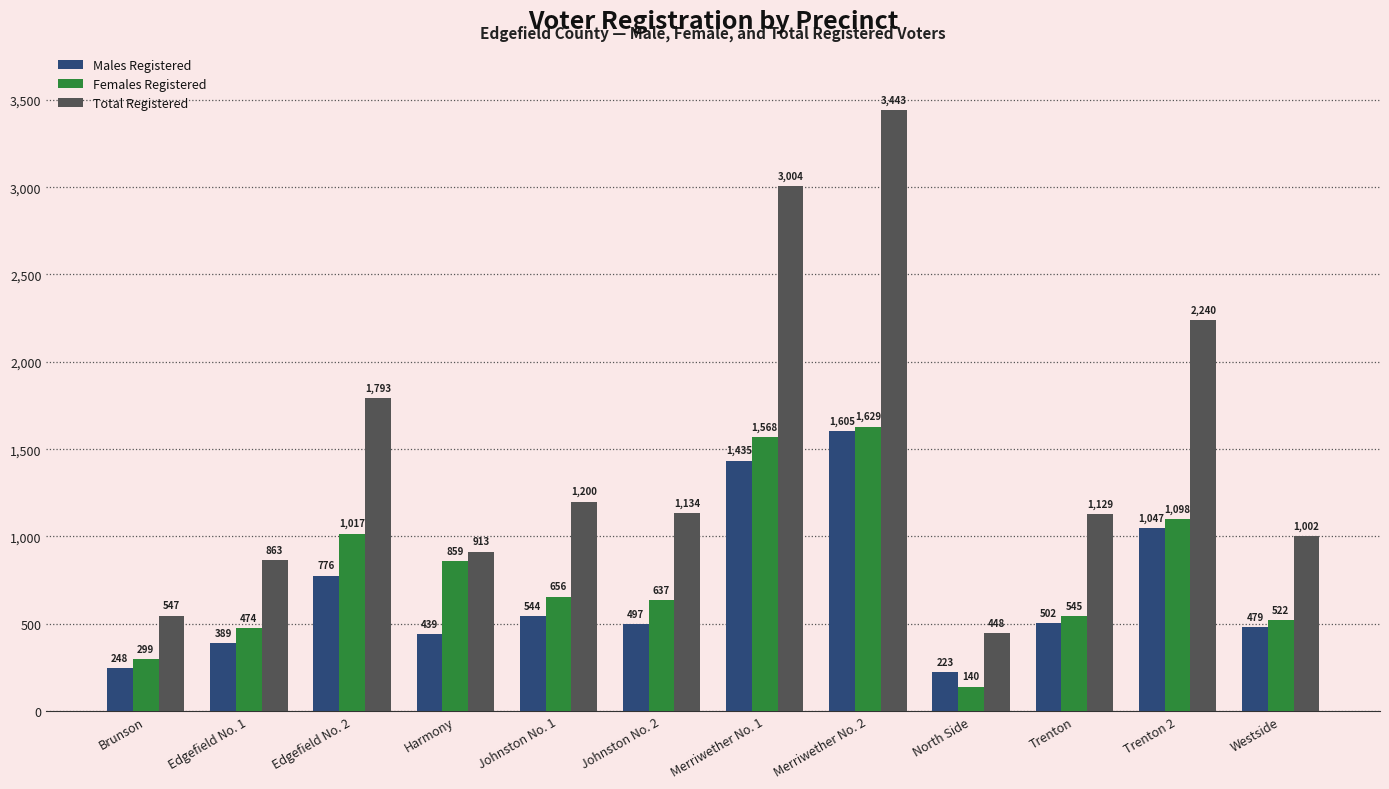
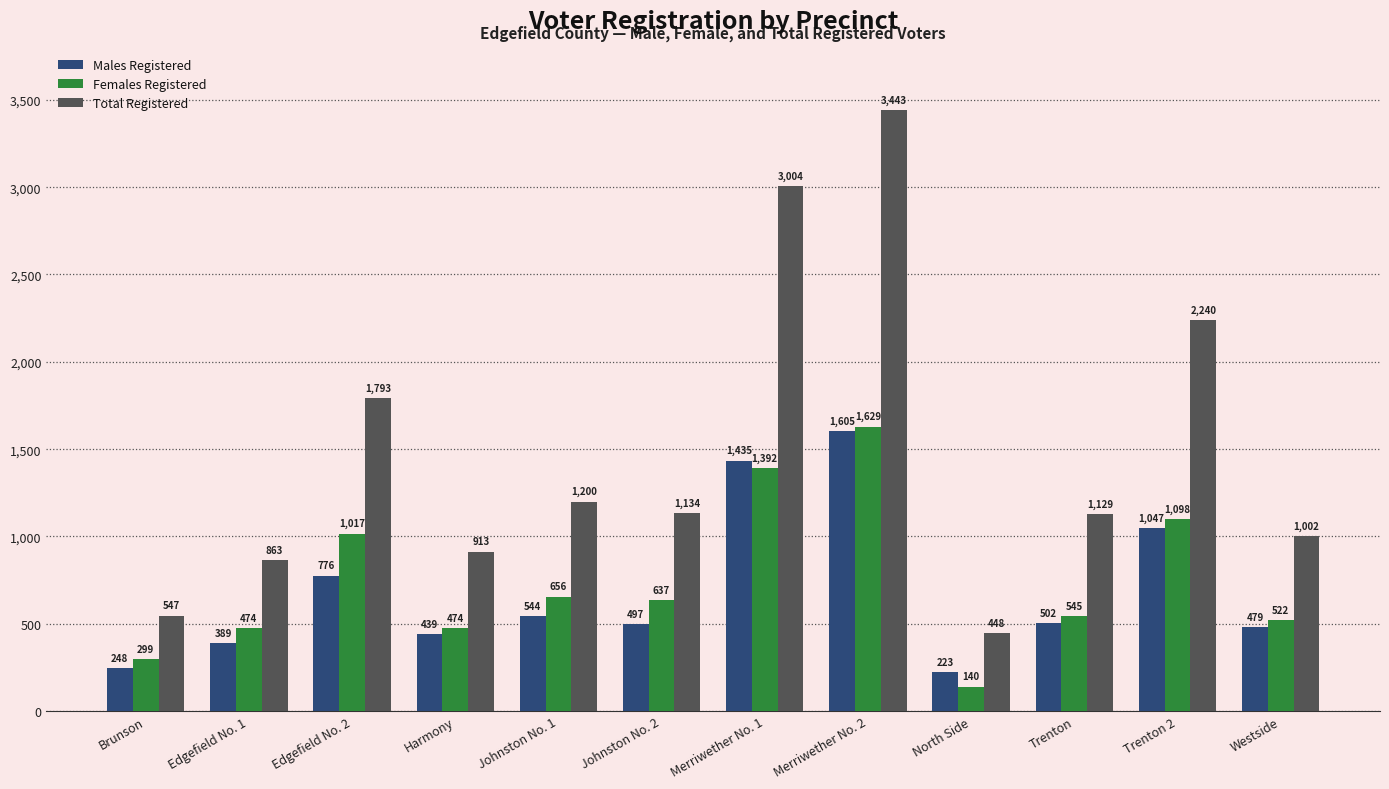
Females Registered, Harmony: 859 -> 474
Females Registered, Merriwether No. 1: 1,568 -> 1,392
